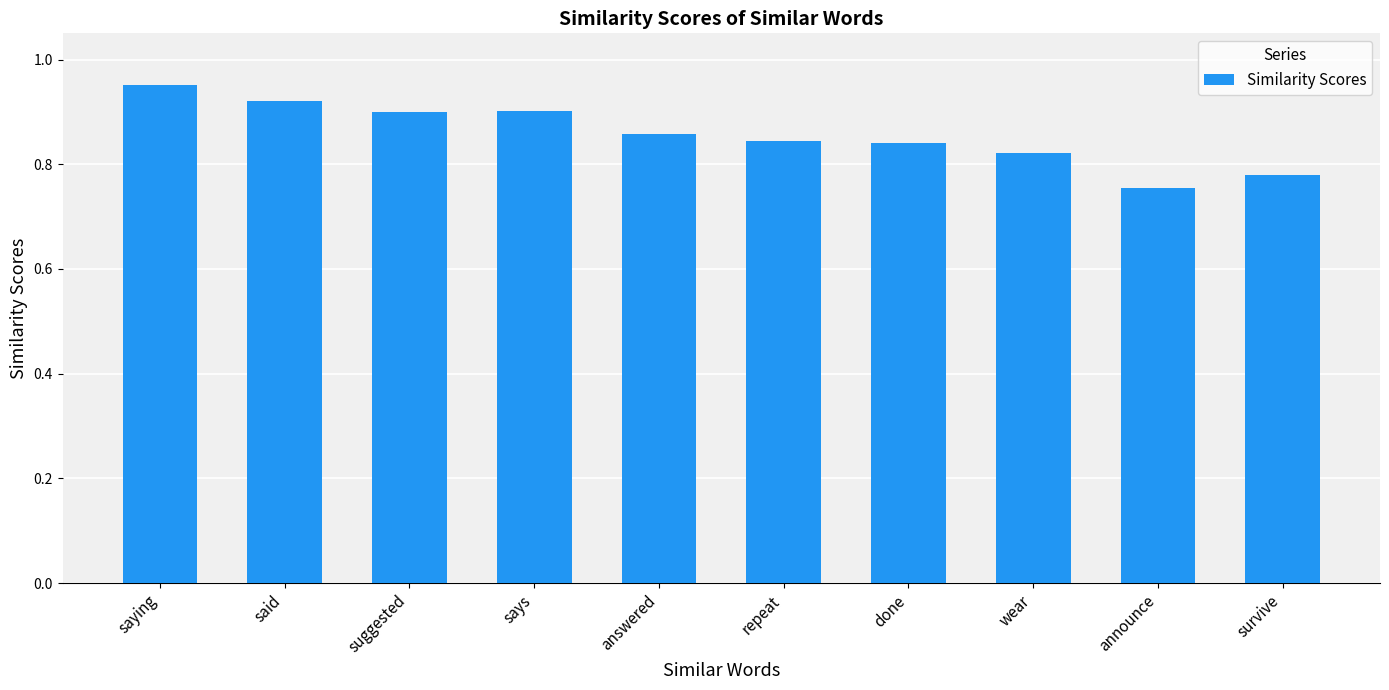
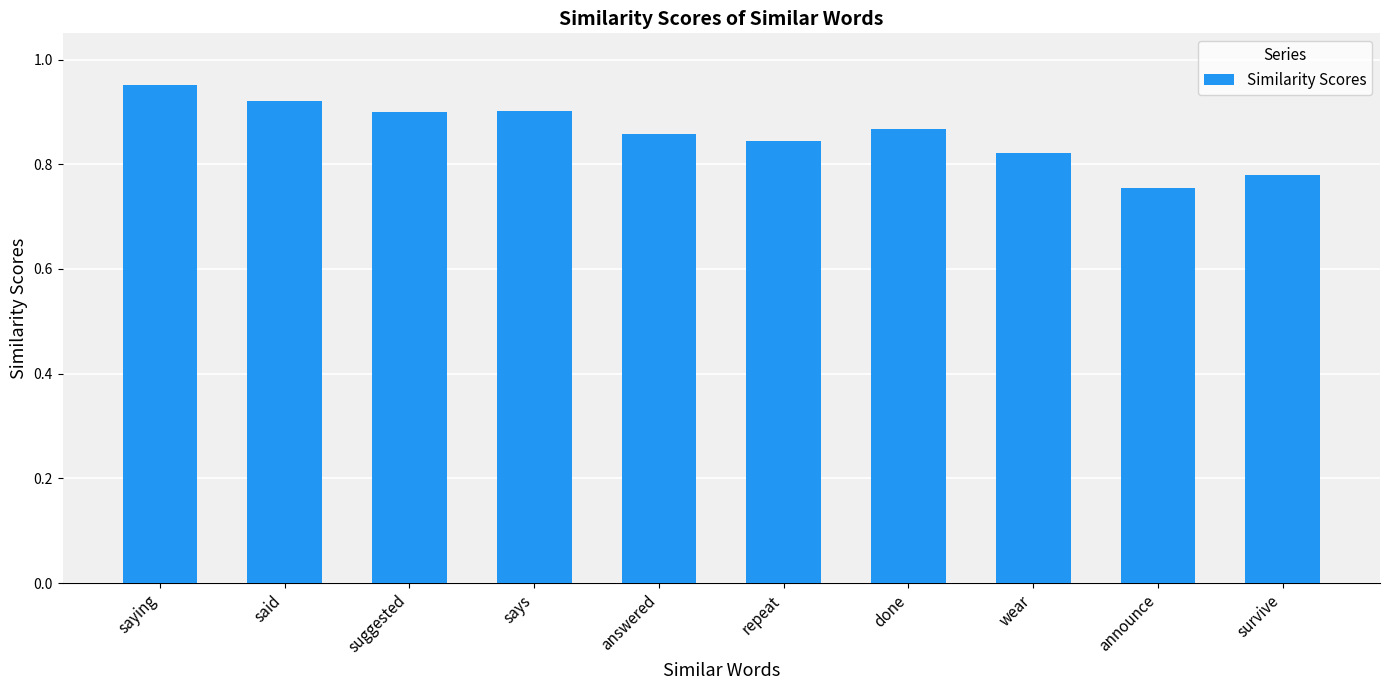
done: 0.84 -> 0.87
